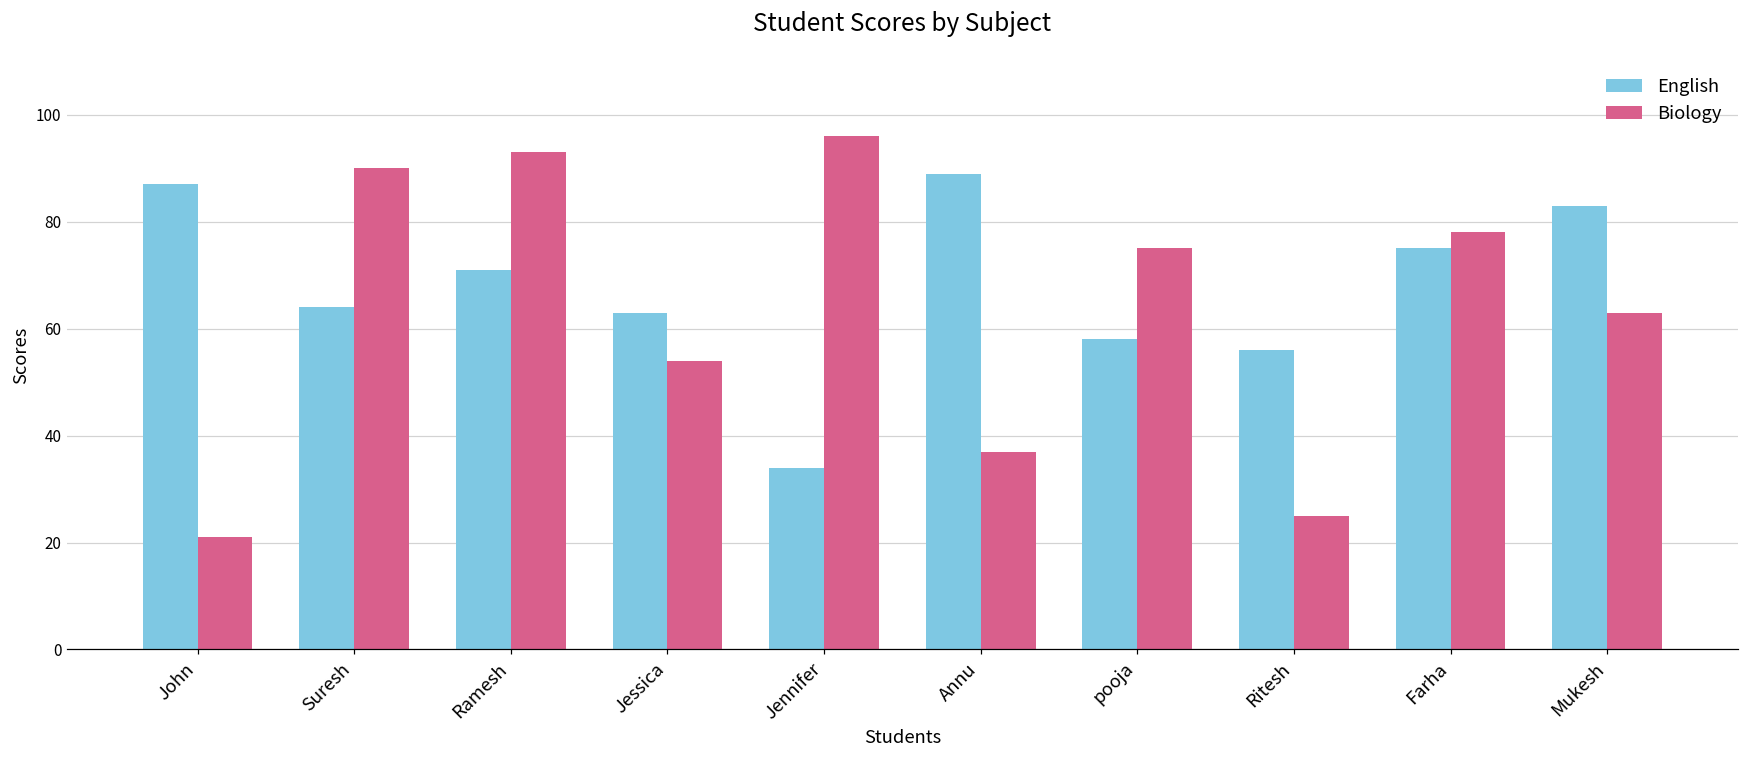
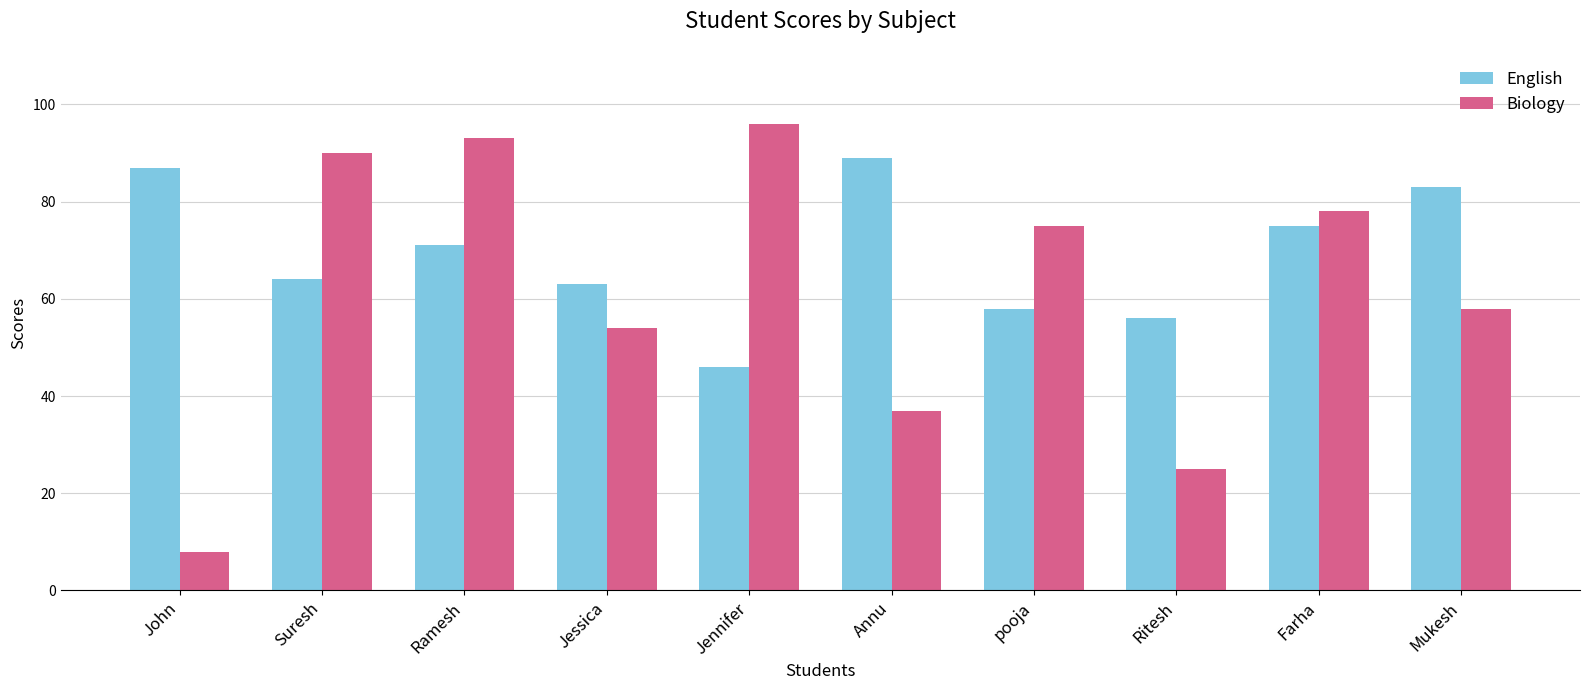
Biology, John: 21 -> 8
English, Jennifer: 34 -> 46
Biology, Mukesh: 63 -> 58
